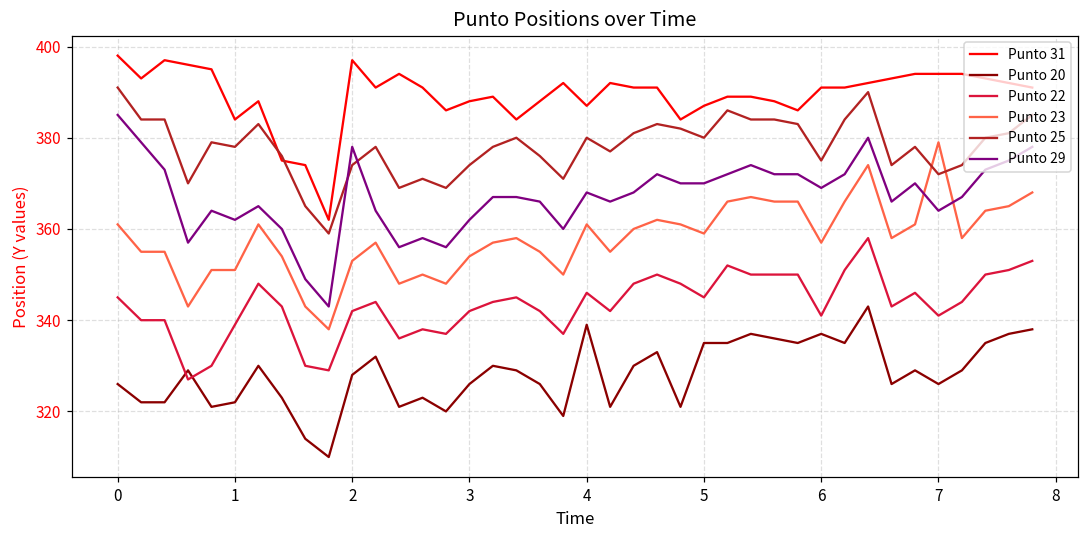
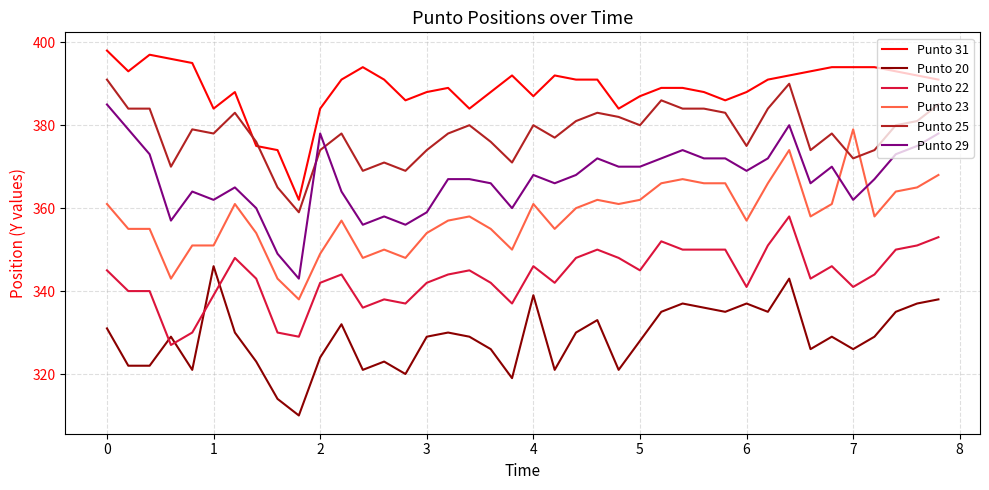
Punto 20, 0: 326 -> 331
Punto 20, 1: 322 -> 346
Punto 31, 2: 397 -> 384
Punto 20, 2: 328 -> 324
Punto 23, 2: 353 -> 349
Punto 20, 3: 326 -> 329
Punto 29, 3: 362 -> 359
Punto 20, 5: 335 -> 328
Punto 23, 5: 359 -> 362
Punto 31, 6: 391 -> 388
Punto 29, 7: 364 -> 362
